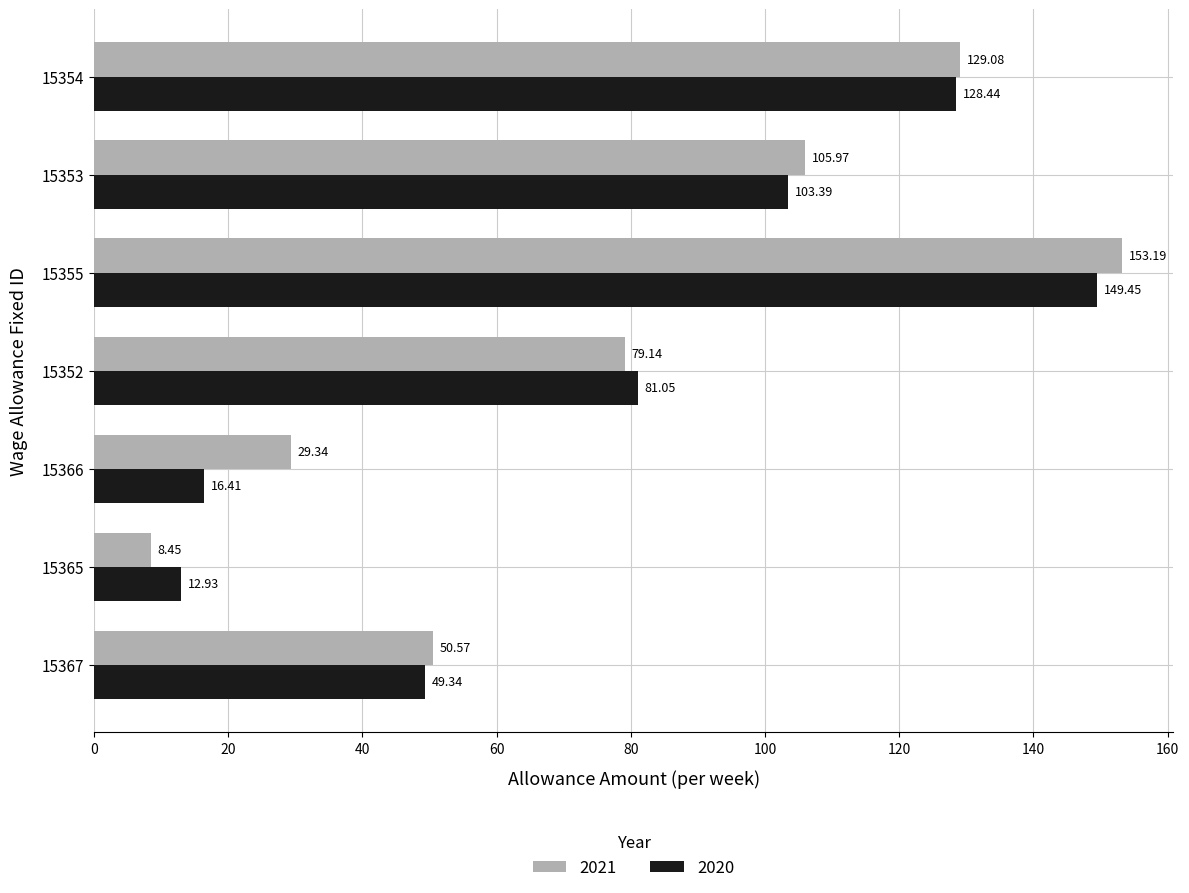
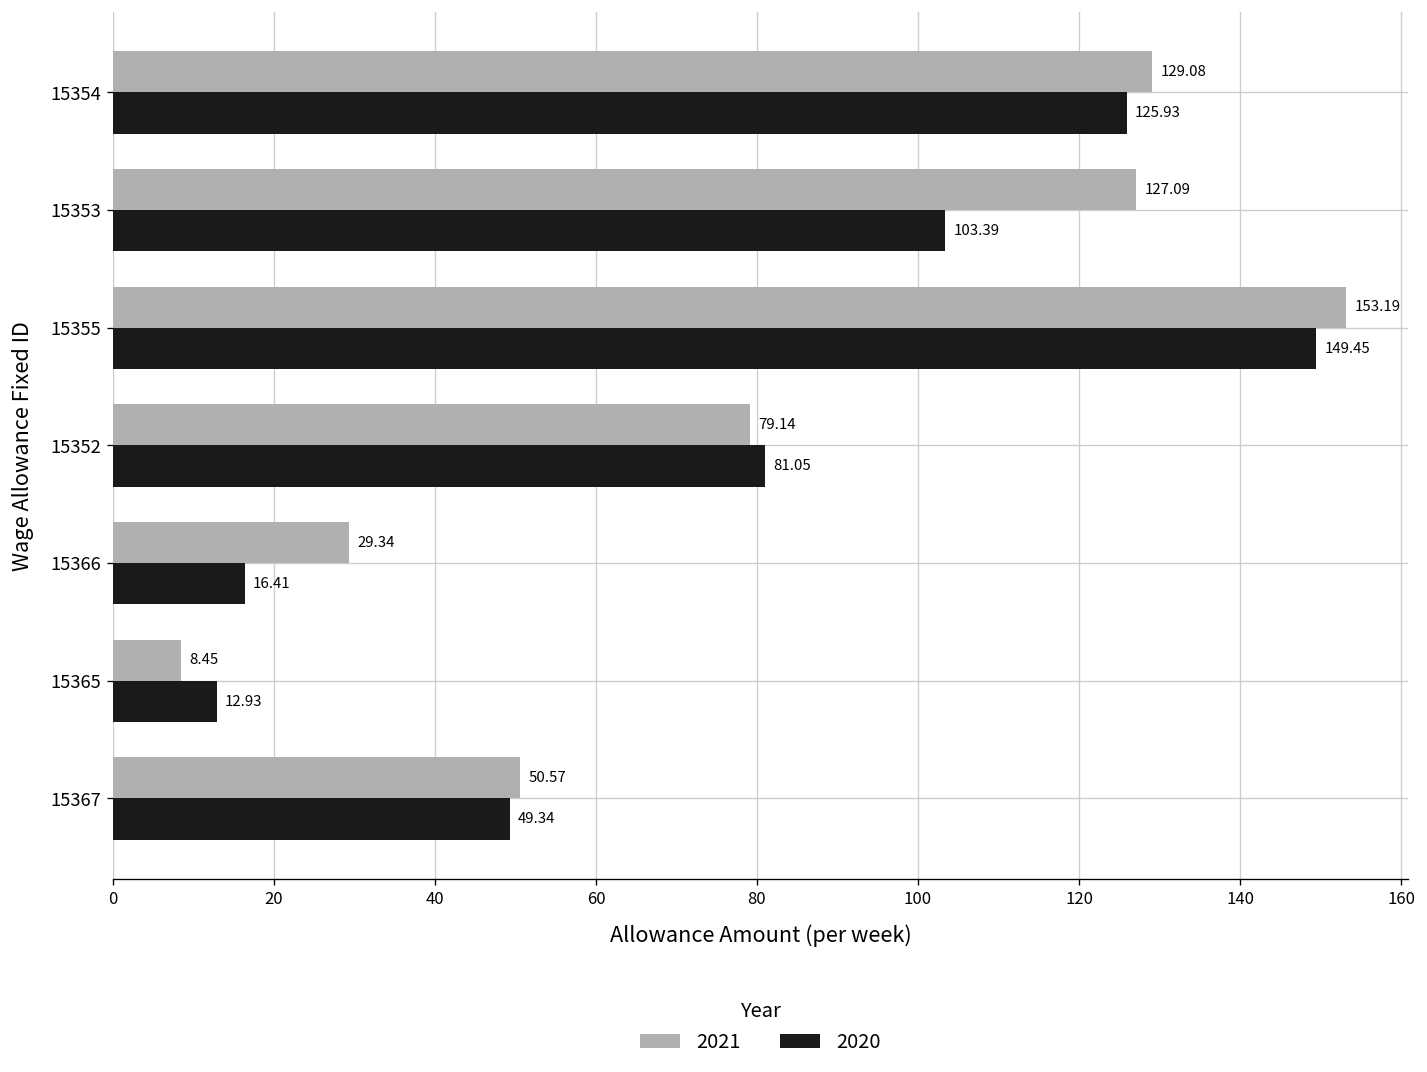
2020, 15354: 128.44 -> 125.93
2021, 15353: 105.97 -> 127.09
